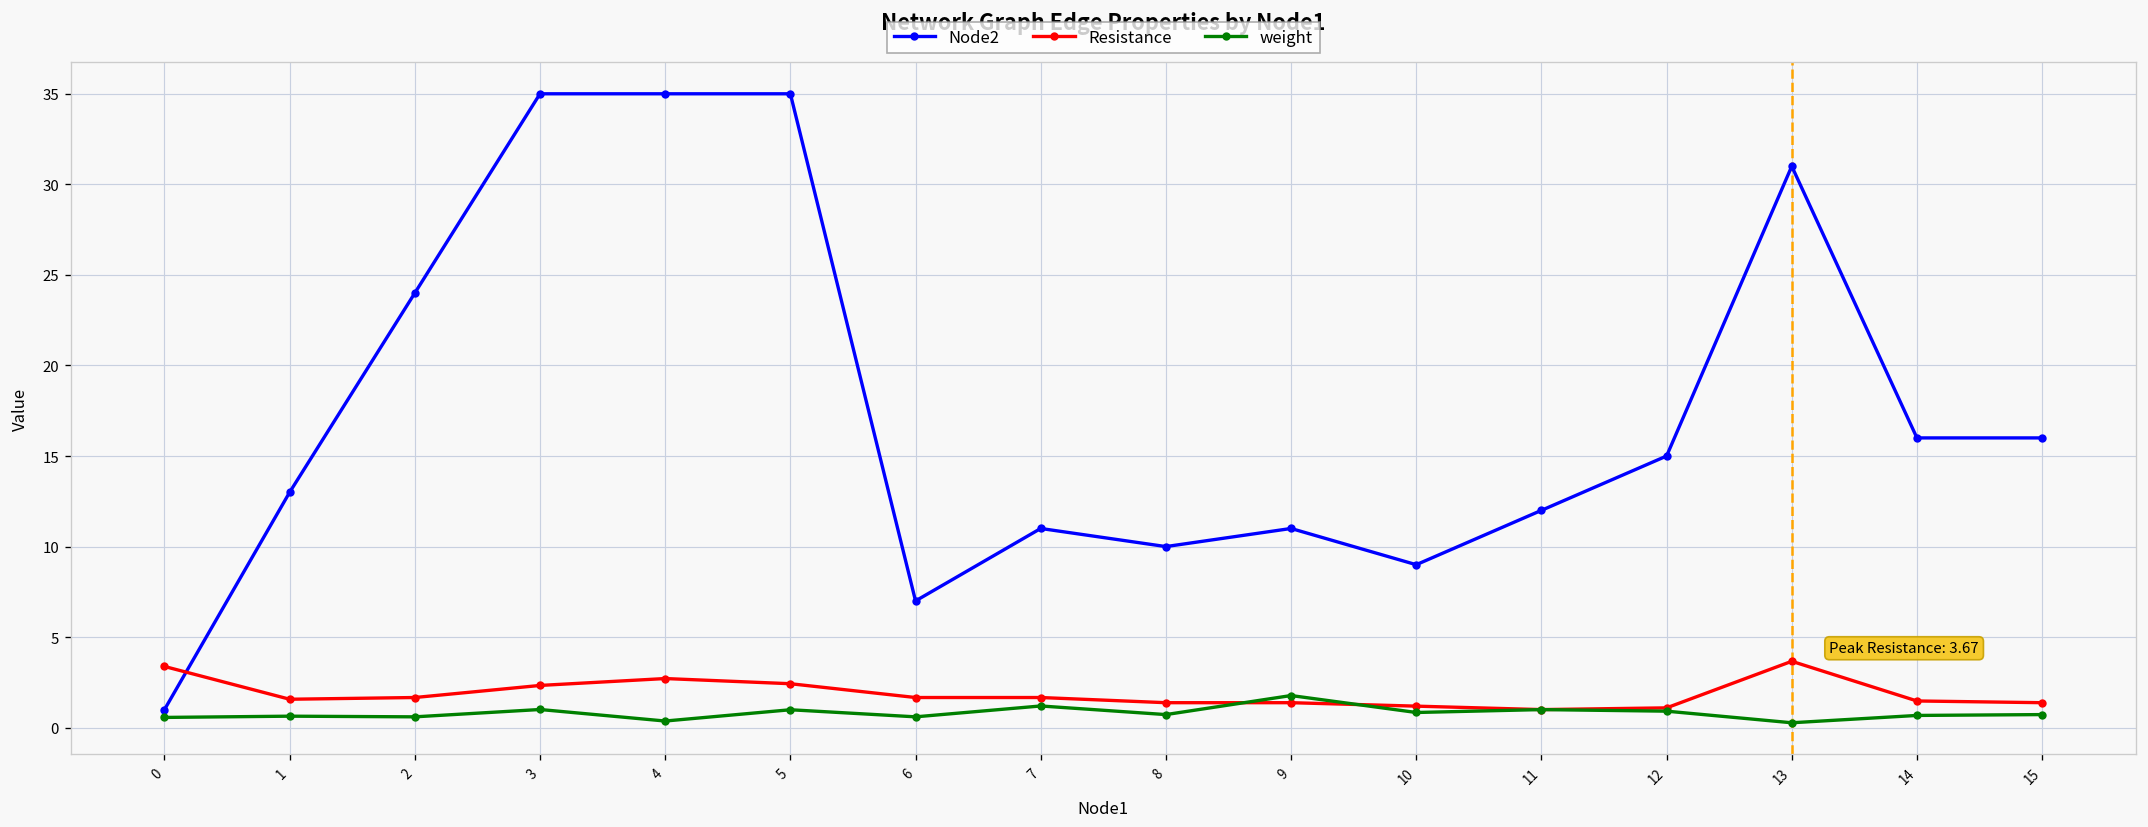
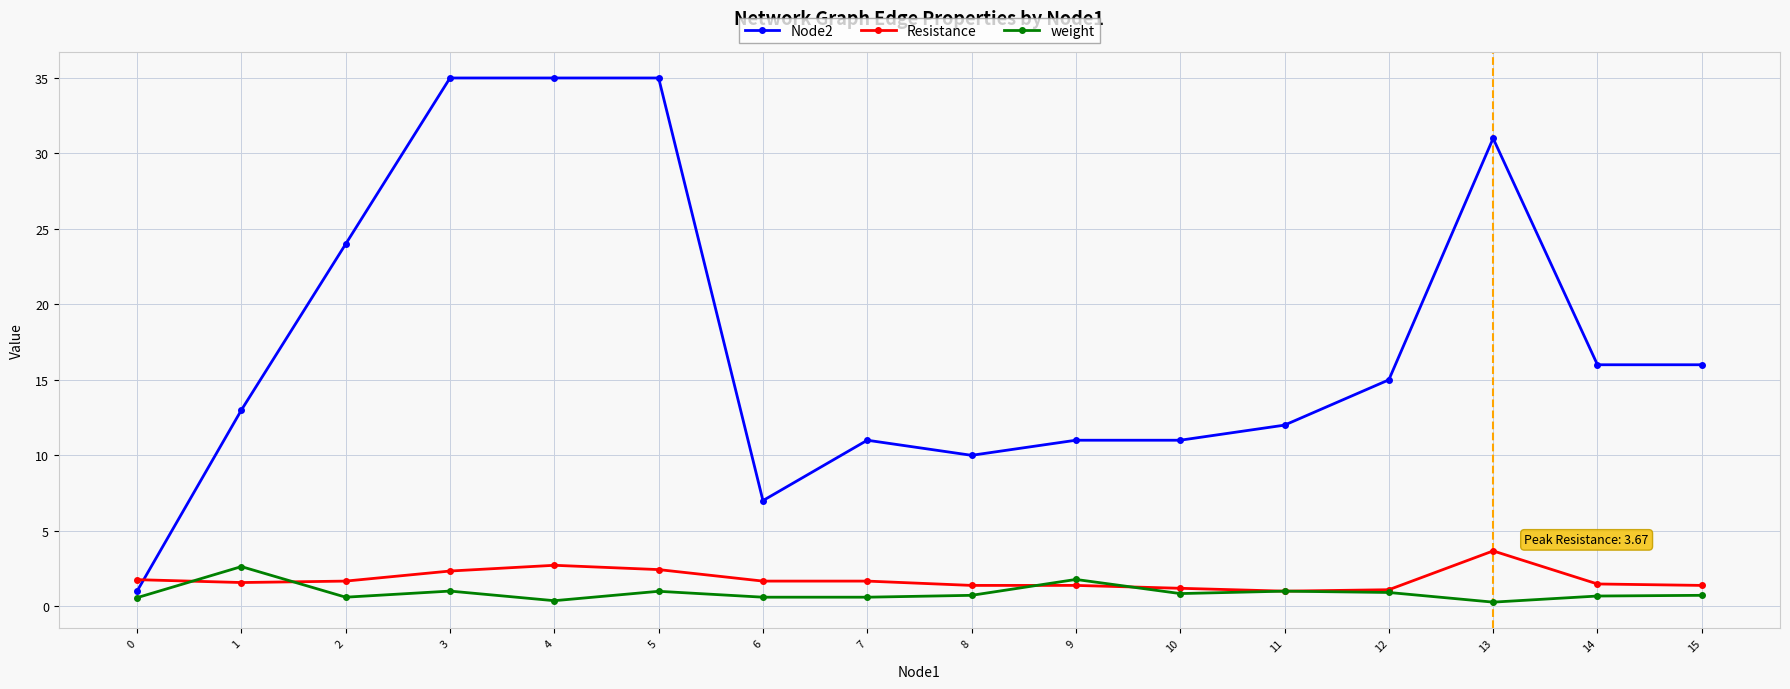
Resistance, 0: 3.4 -> 1.8
weight, 1: 0.6 -> 2.6
weight, 7: 1.2 -> 0.6
Node2, 10: 9 -> 11
